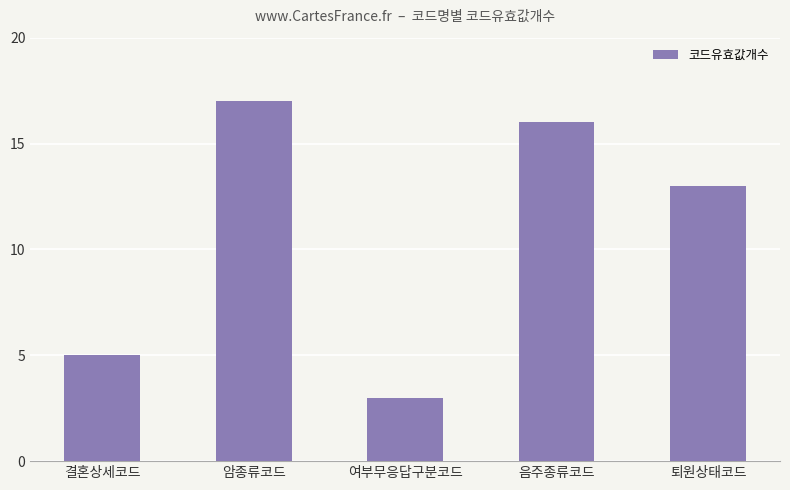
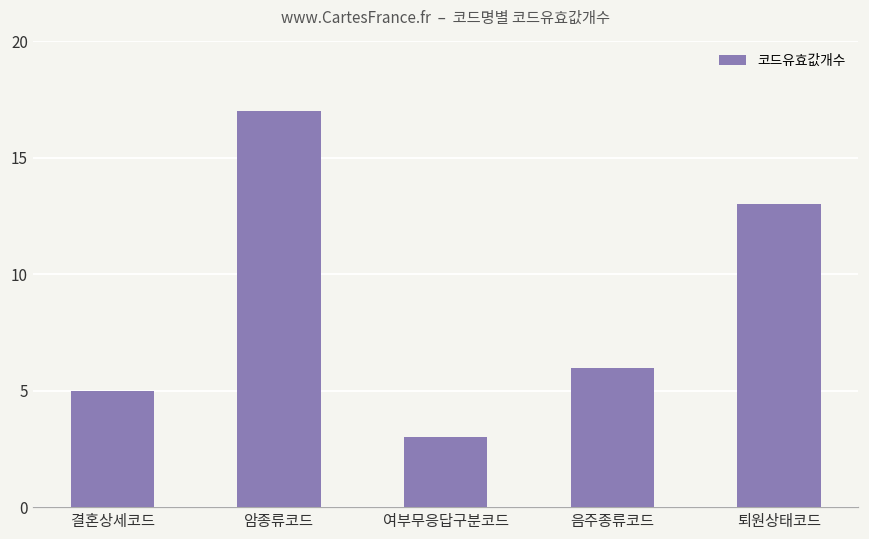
음주종류코드: 16 -> 6
